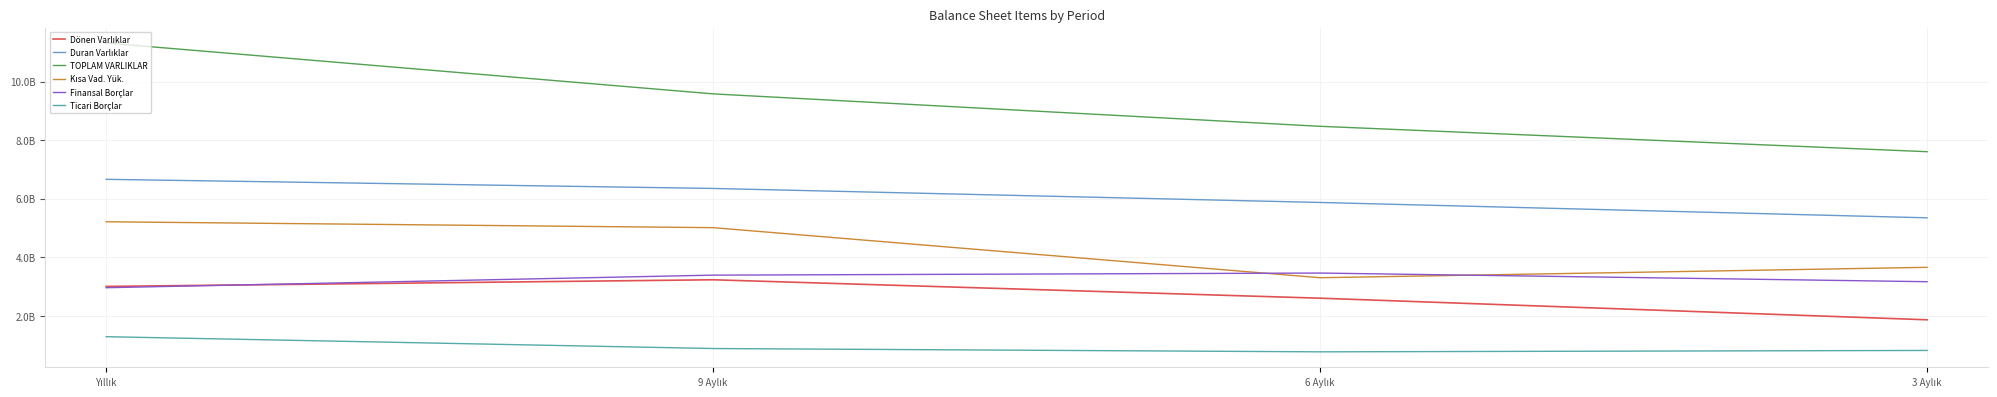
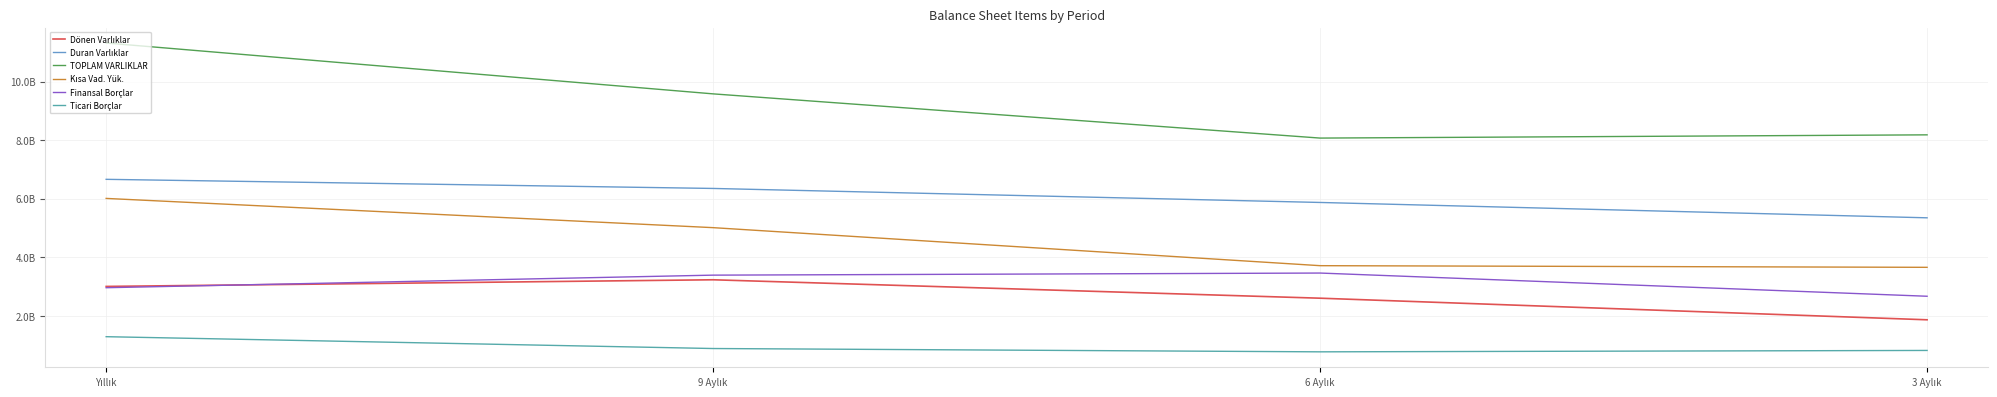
Kısa Vad. Yük., Yıllık: 5200000000 -> 6000000000
TOPLAM VARLIKLAR, 6 Aylık: 8500000000 -> 8100000000
Kısa Vad. Yük., 6 Aylık: 3300000000 -> 3700000000
TOPLAM VARLIKLAR, 3 Aylık: 7600000000 -> 8200000000
Finansal Borçlar, 3 Aylık: 3200000000 -> 2700000000
